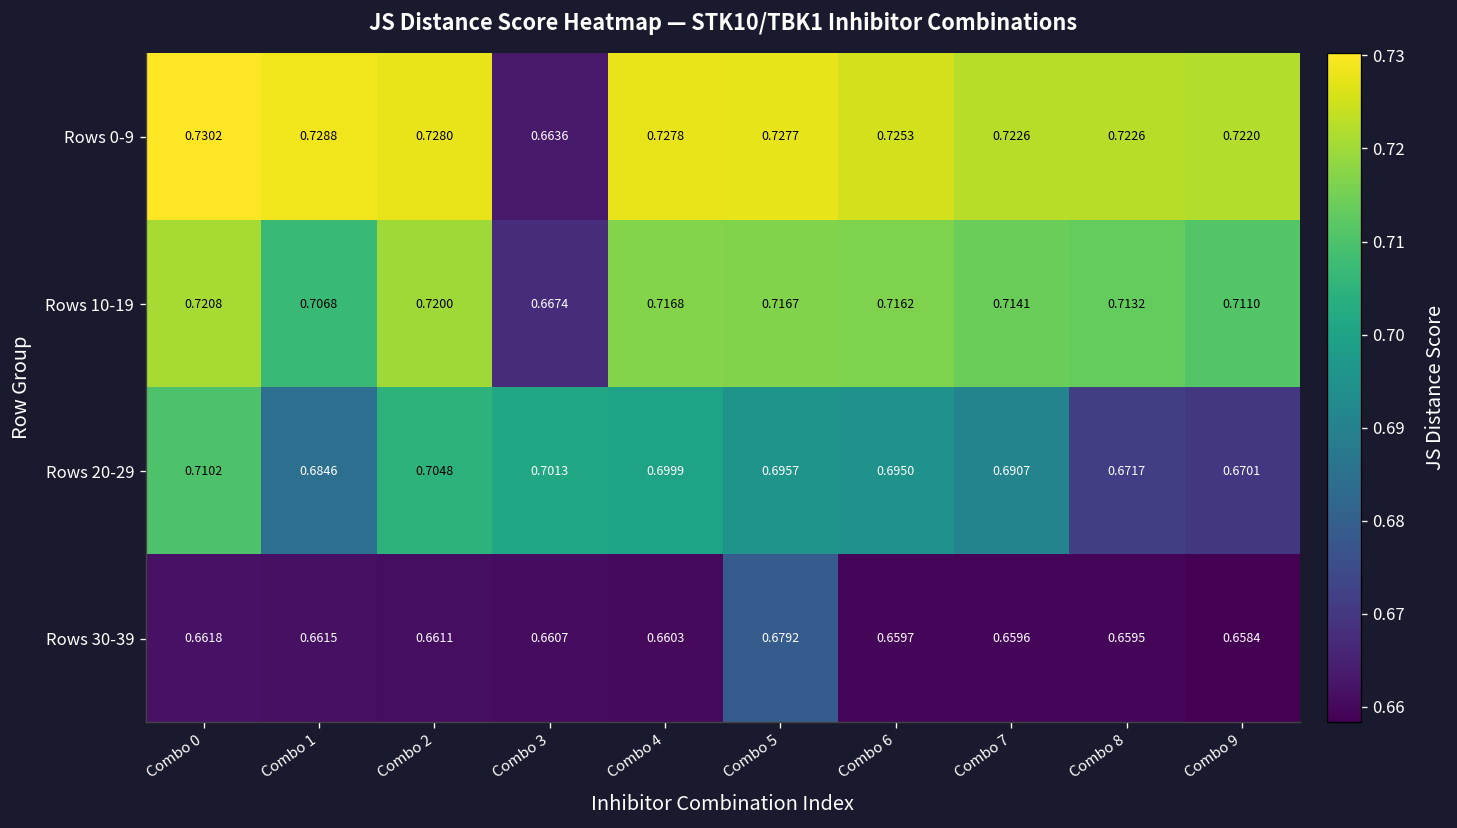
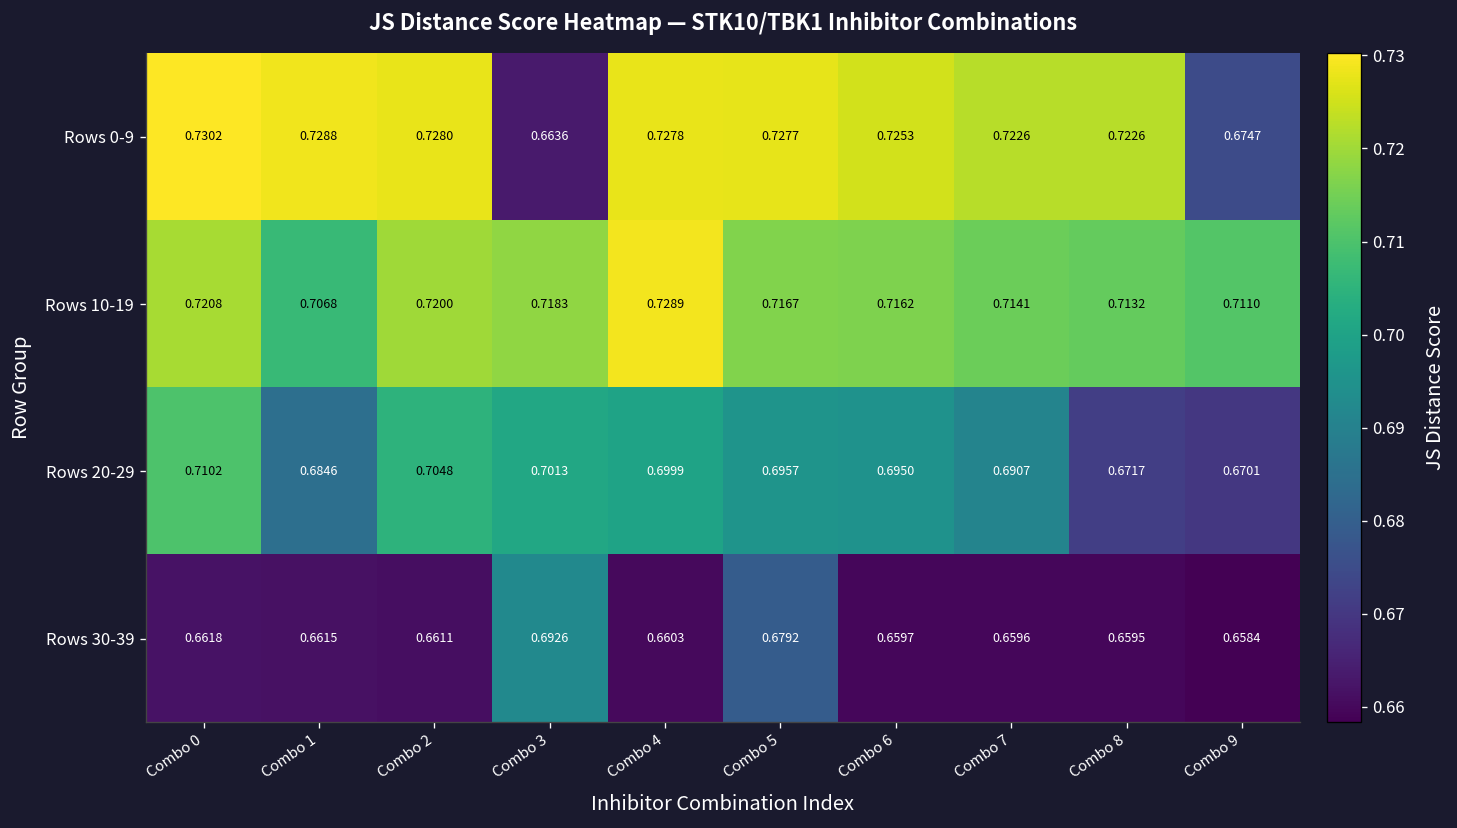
Rows 0-9, Combo 9: 0.7220 -> 0.6747
Rows 10-19, Combo 3: 0.6674 -> 0.7183
Rows 10-19, Combo 4: 0.7168 -> 0.7289
Rows 30-39, Combo 3: 0.6607 -> 0.6926
